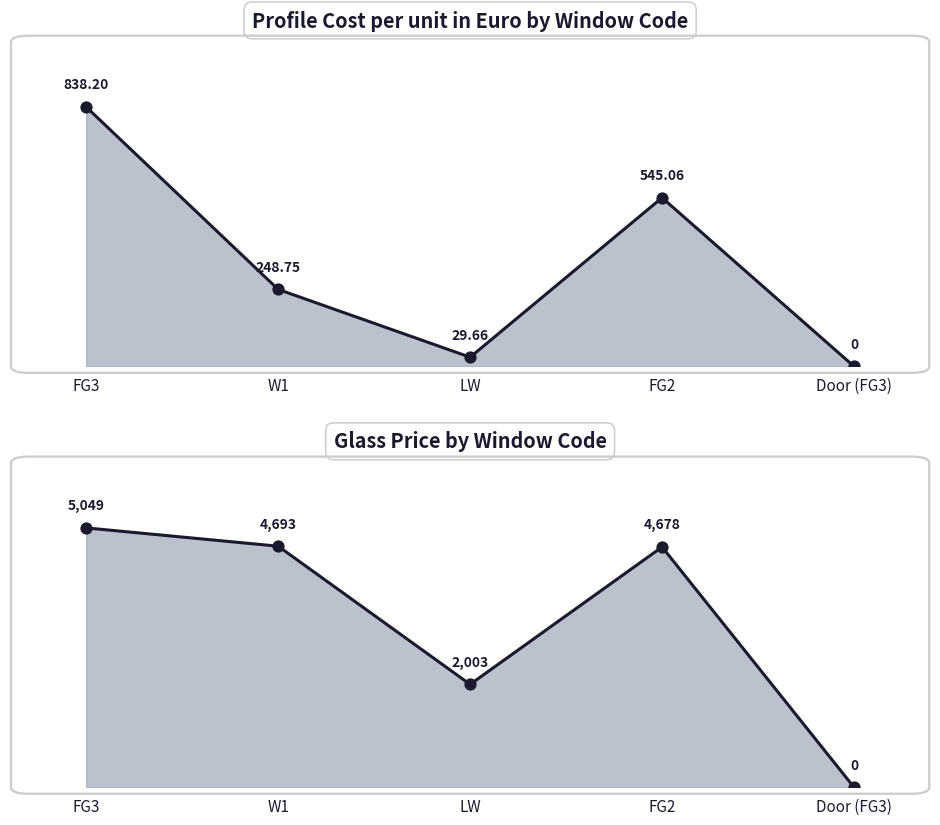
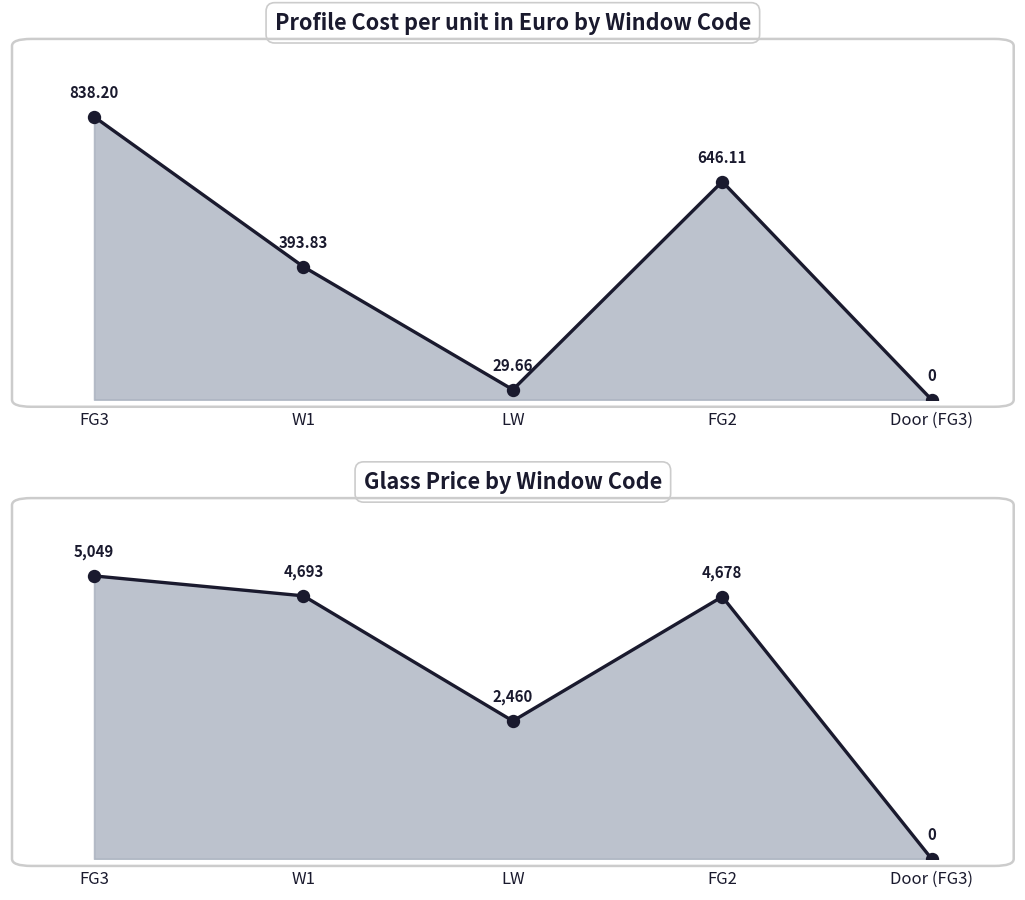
Profile Cost per unit in Euro by Window Code, W1: 248.75 -> 393.83
Profile Cost per unit in Euro by Window Code, FG2: 545.06 -> 646.11
Glass Price by Window Code, LW: 2,003 -> 2,460
